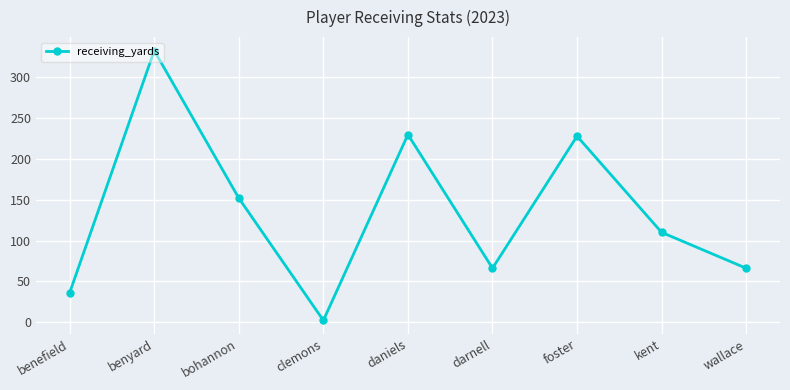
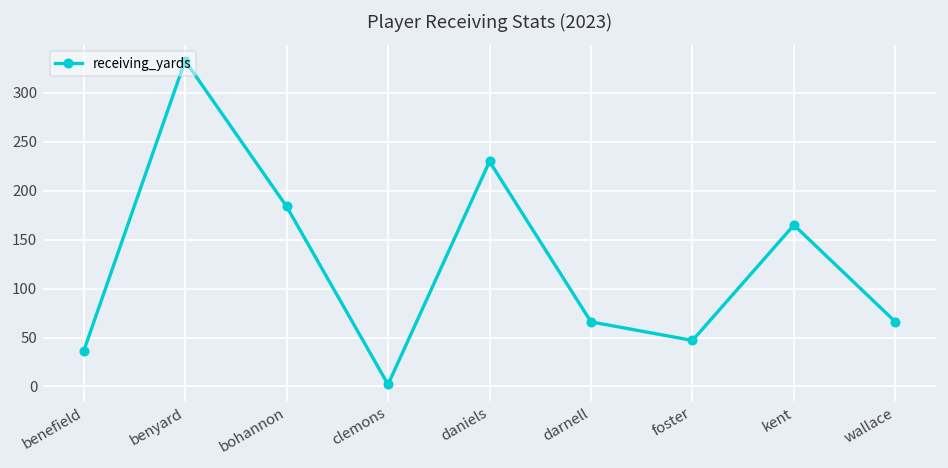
bohannon: 150 -> 180
foster: 230 -> 50
kent: 110 -> 170
